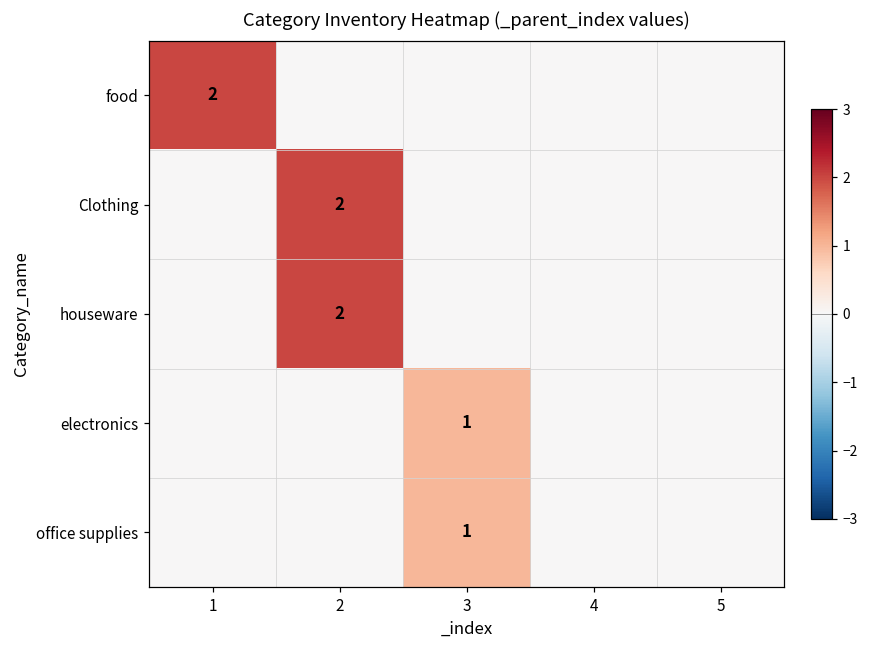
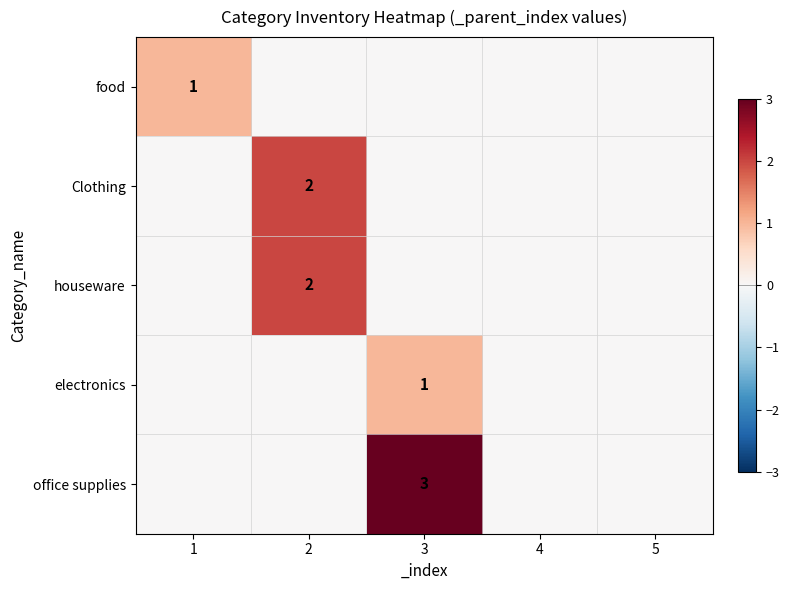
food, 1: 2 -> 1
office supplies, 3: 1 -> 3
